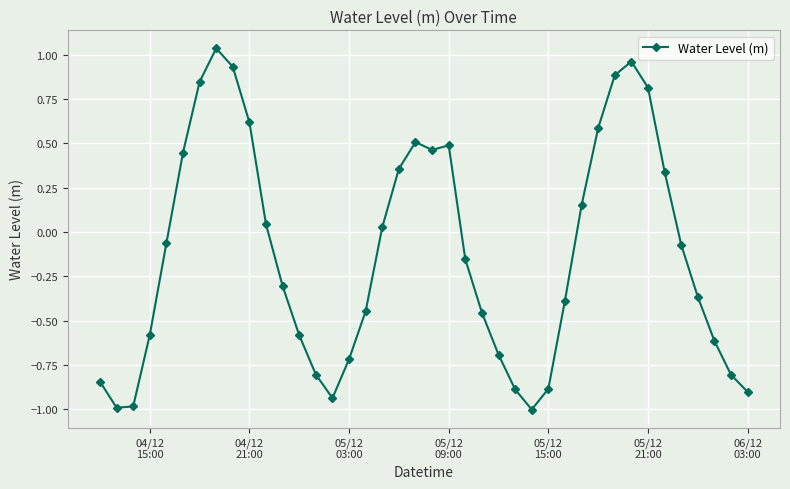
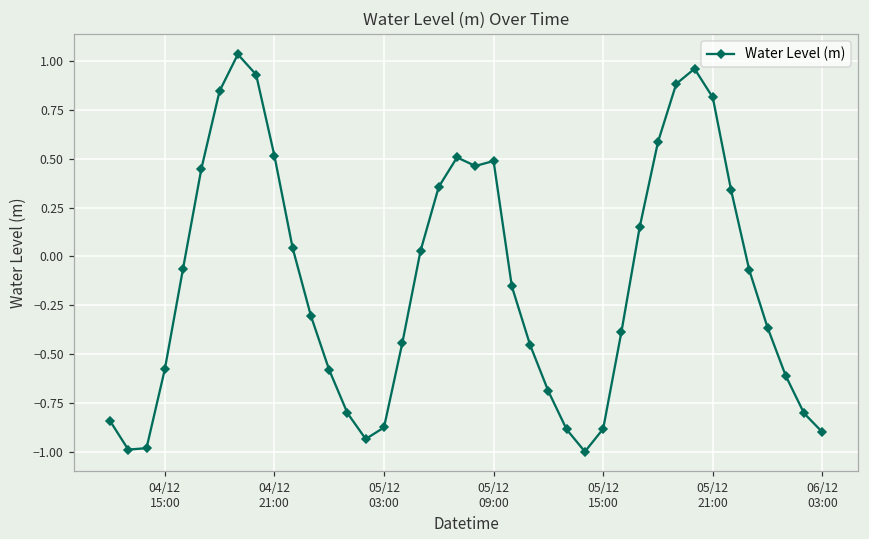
04/12 21:00: 0.62 -> 0.52
05/12 03:00: -0.72 -> -0.88
